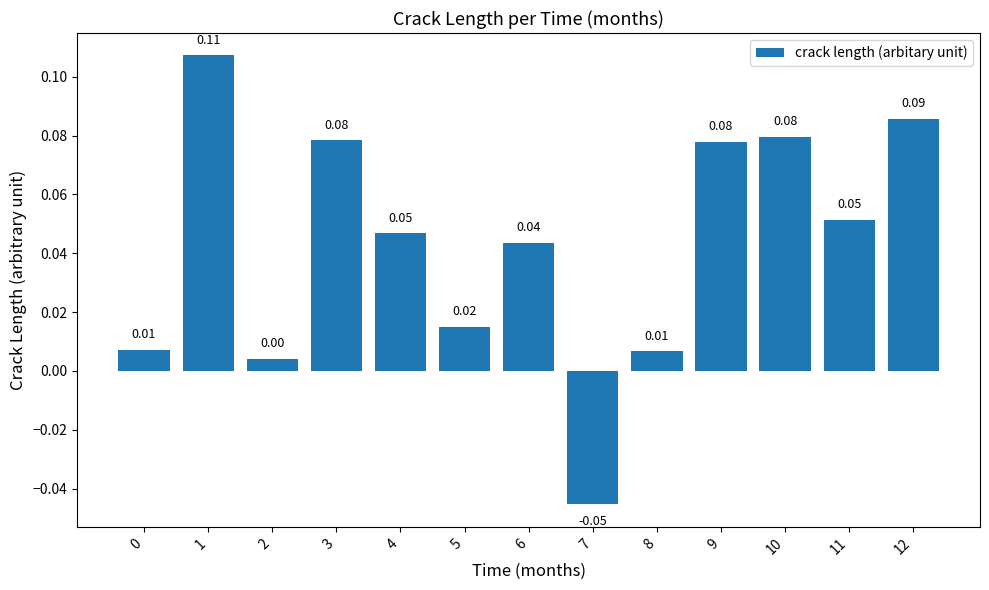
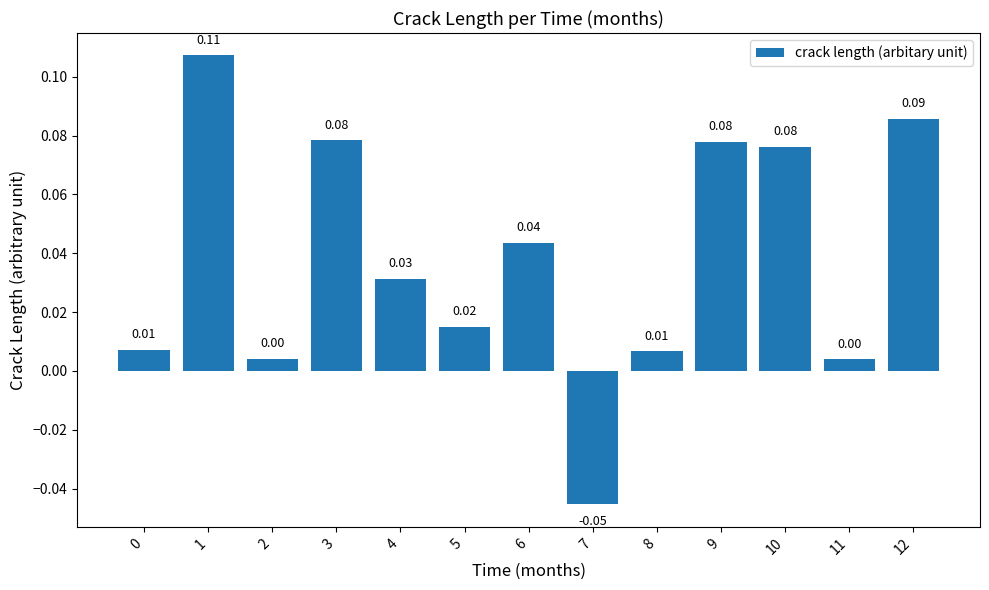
4: 0.05 -> 0.03
10: 0.079 -> 0.076
11: 0.05 -> 0.00
